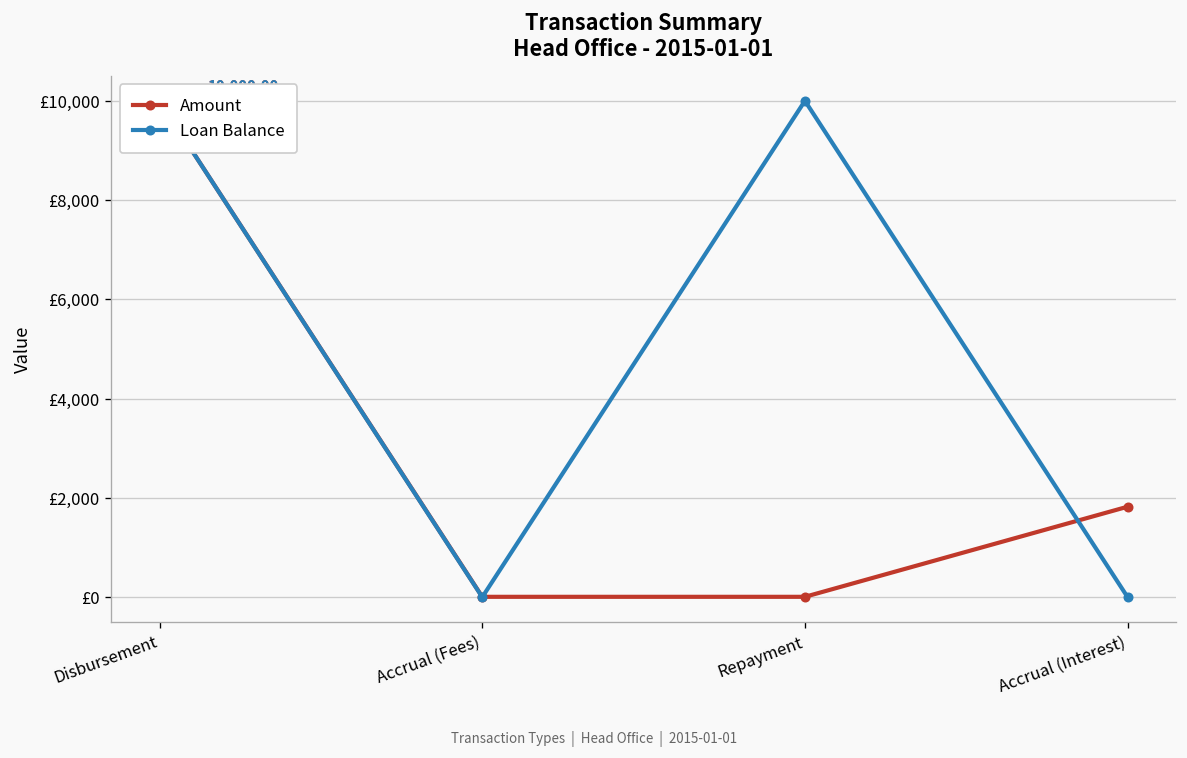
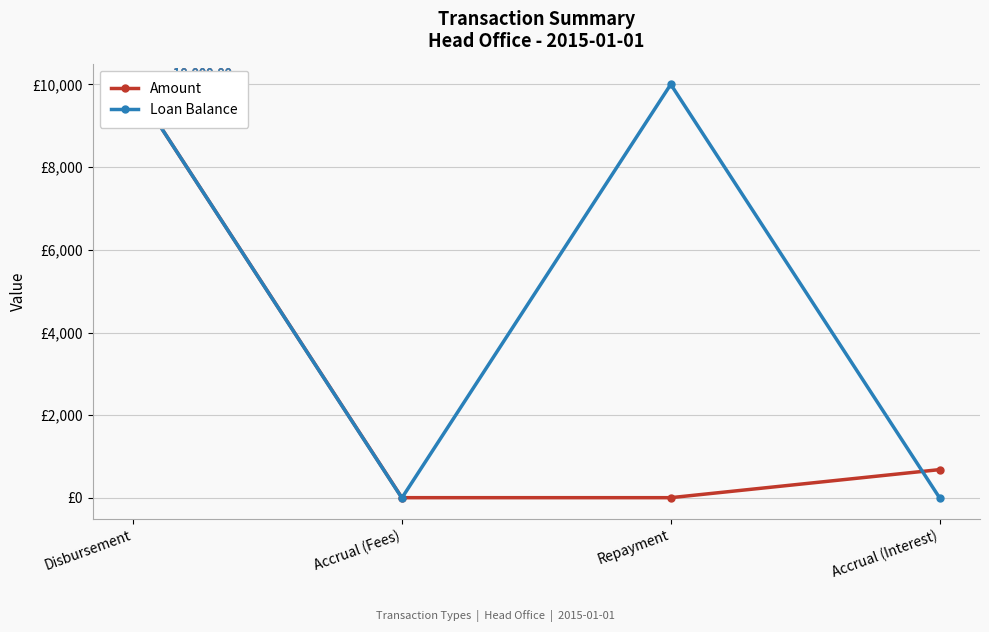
Amount, Accrual (Interest): £1,800 -> £700
